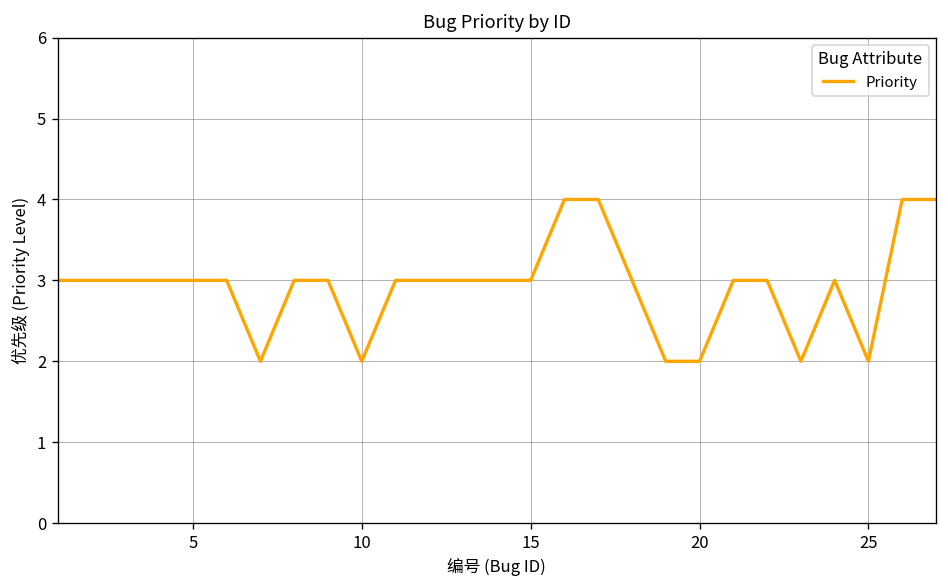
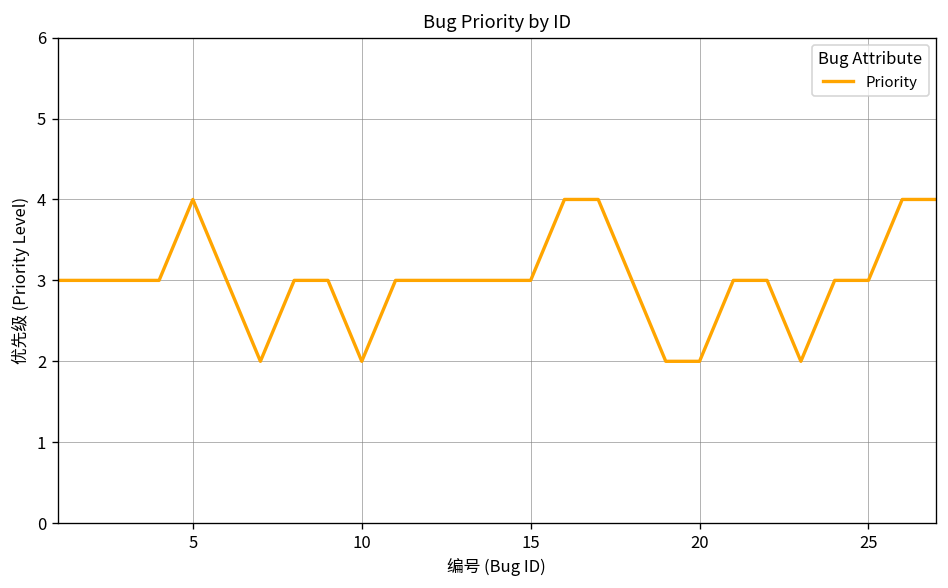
5: 3 -> 4
25: 2 -> 3
